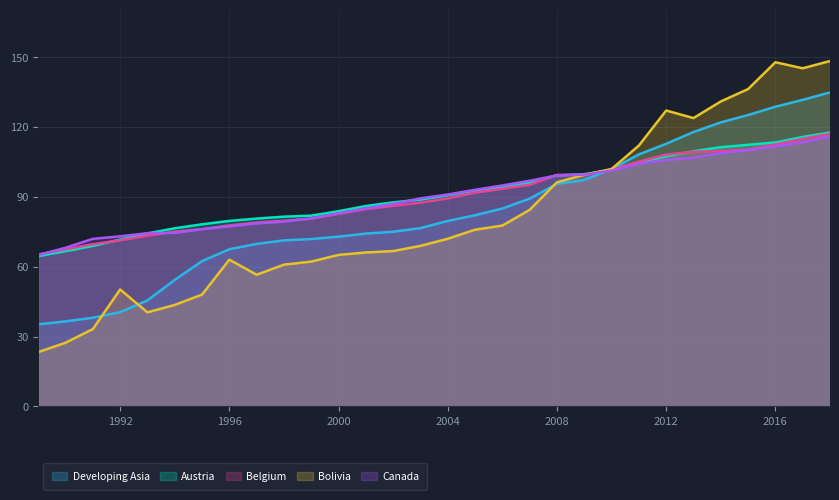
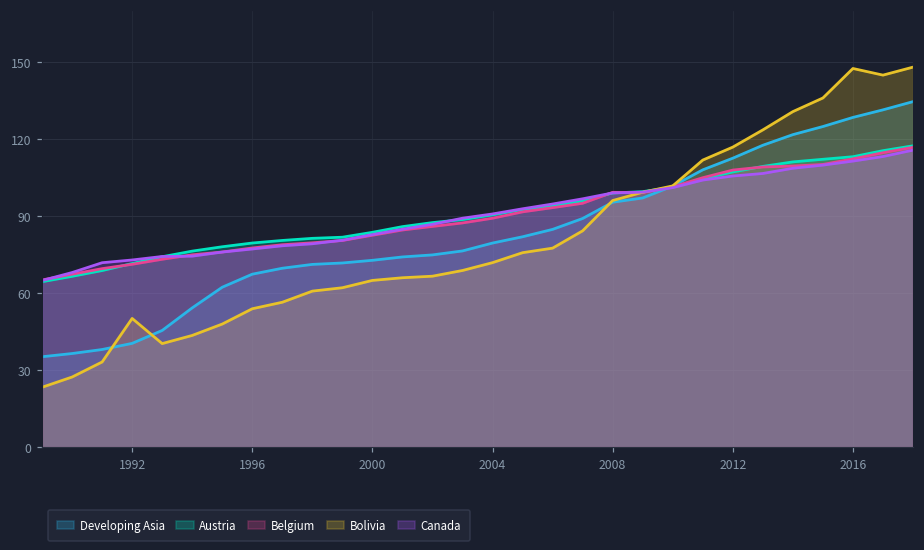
Bolivia, 1996: 63 -> 54
Bolivia, 2012: 127 -> 117
